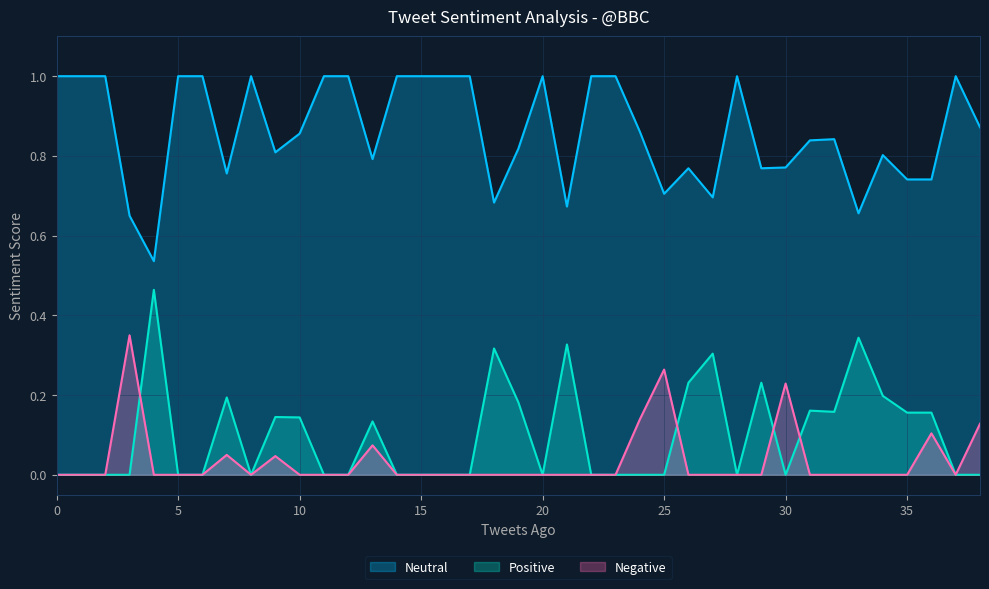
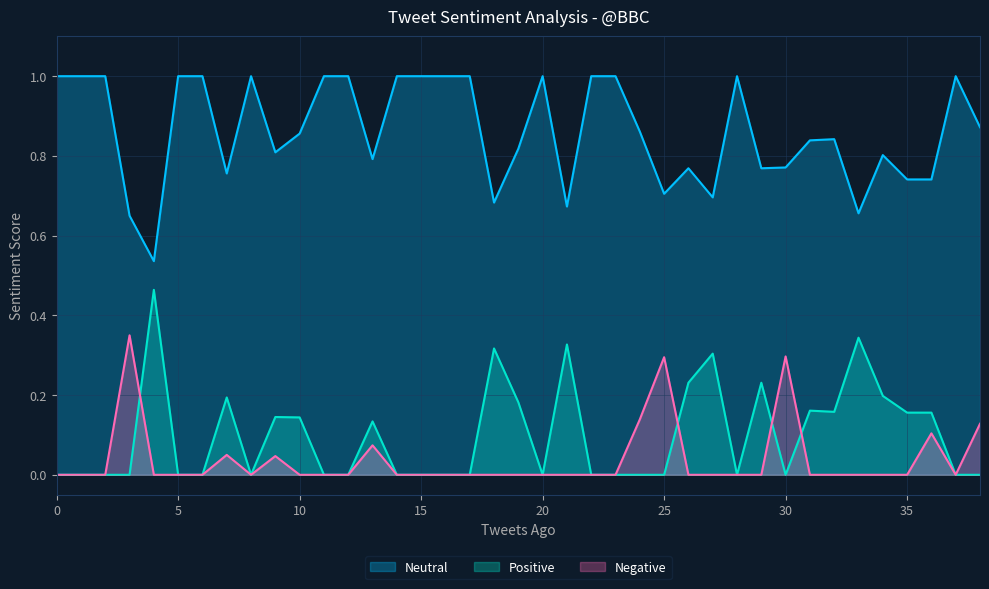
Negative, 25: 0.26 -> 0.30
Negative, 30: 0.23 -> 0.30
